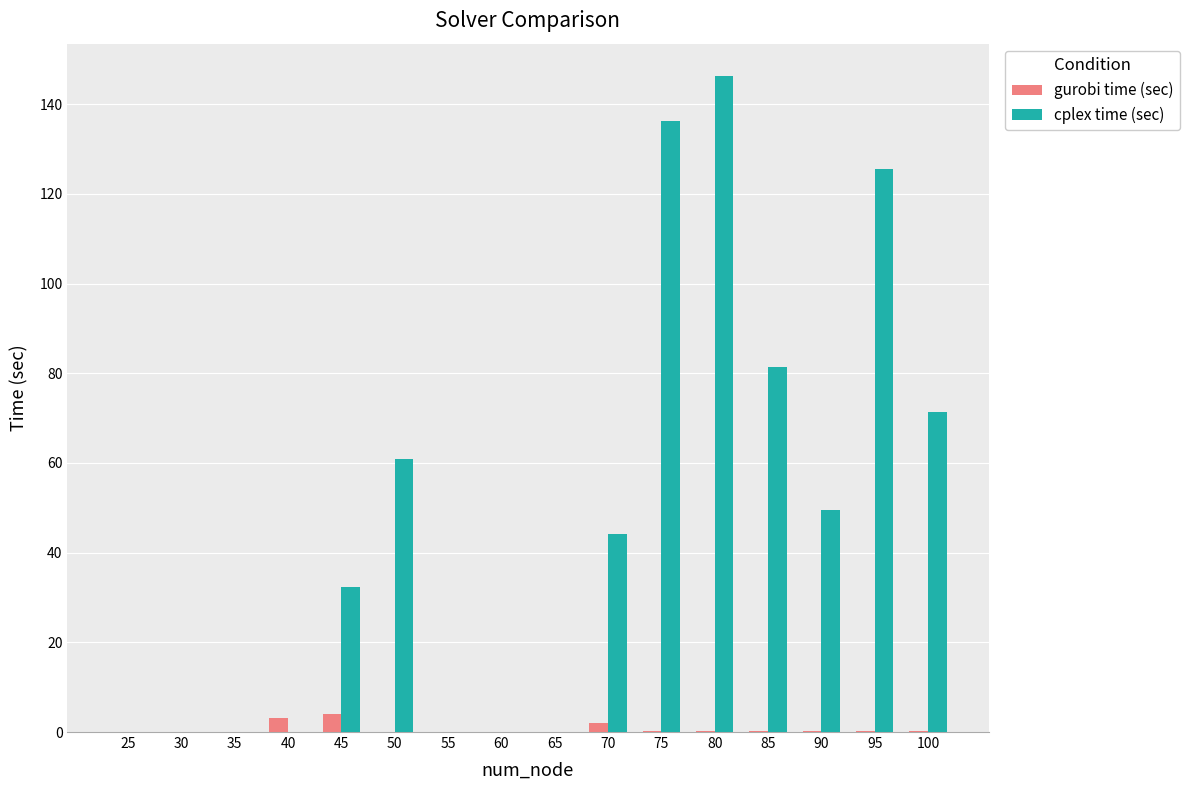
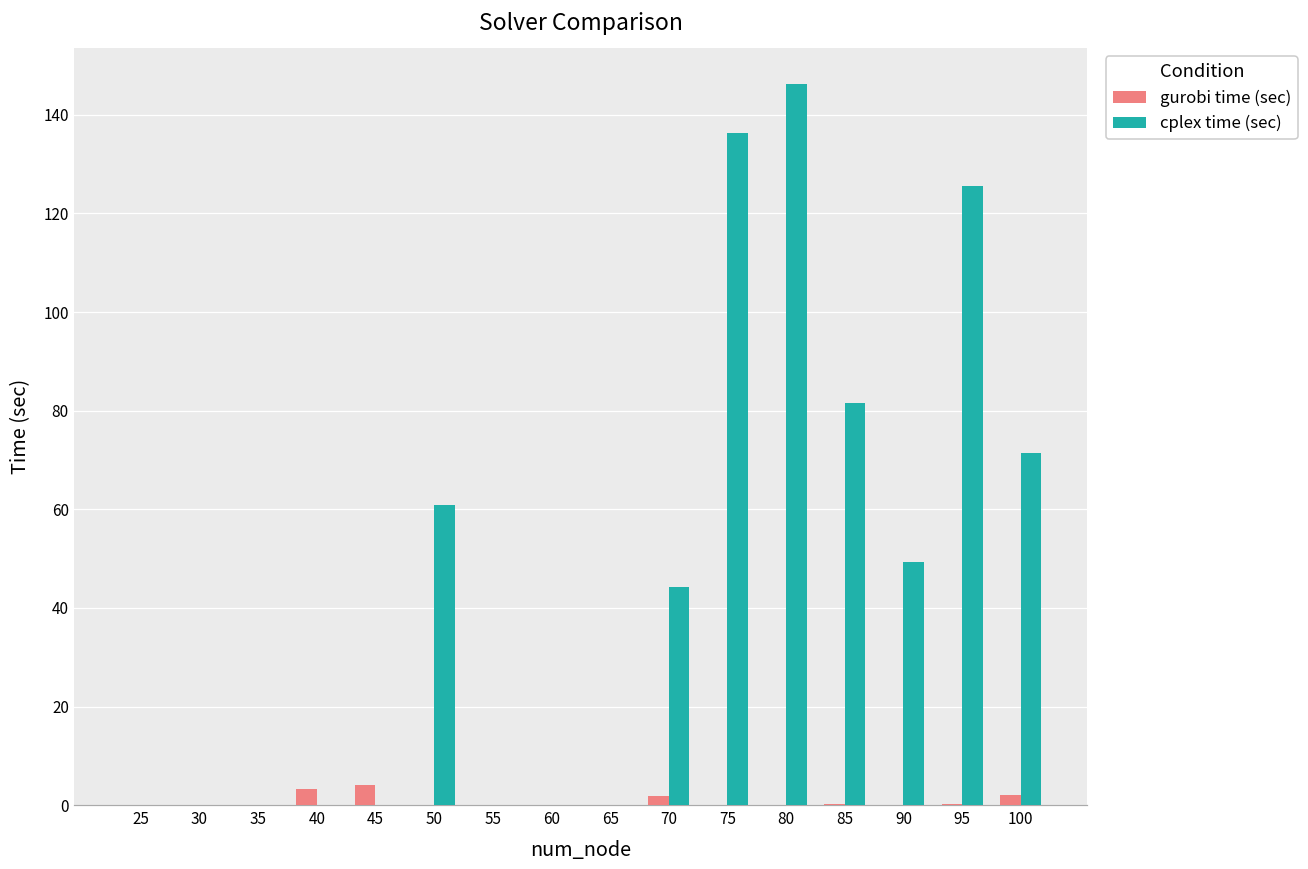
cplex time (sec), 45: 32 -> 0
gurobi time (sec), 100: 0 -> 2
